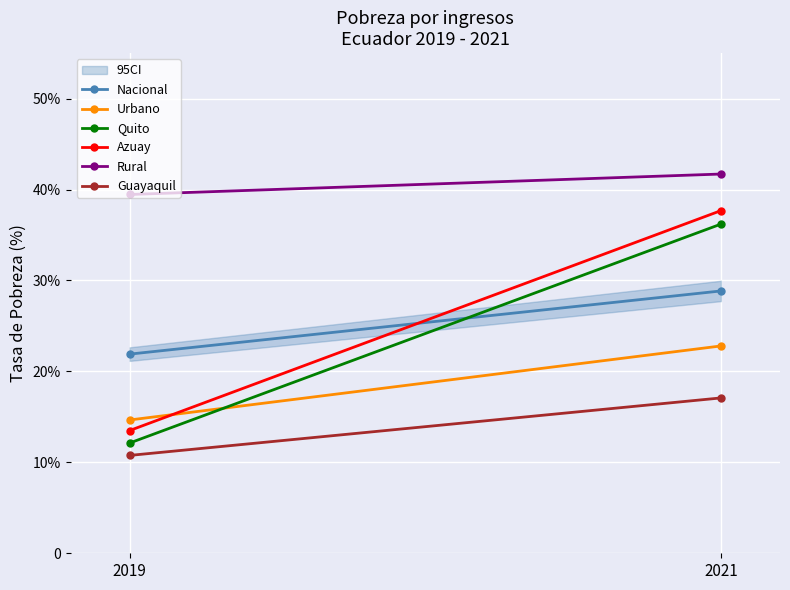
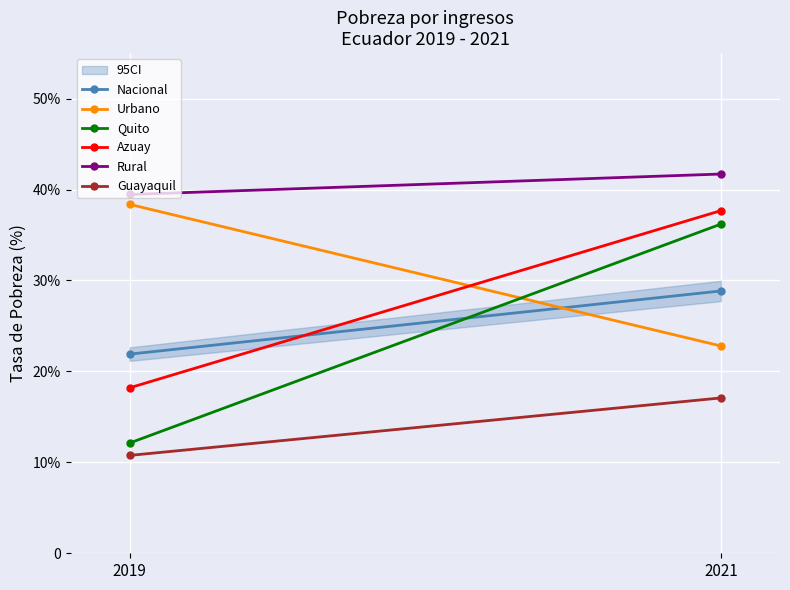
Urbano, 2019: 15% -> 38%
Azuay, 2019: 13% -> 18%
